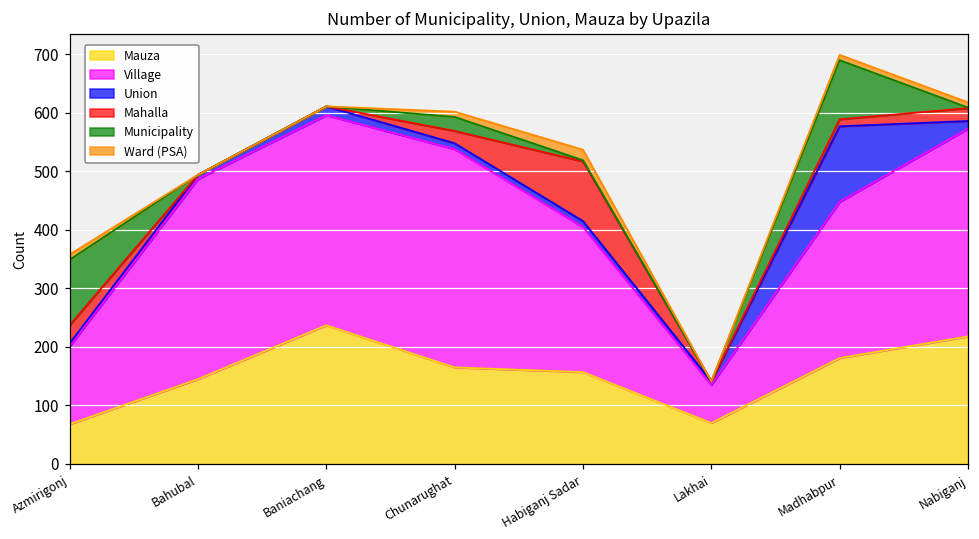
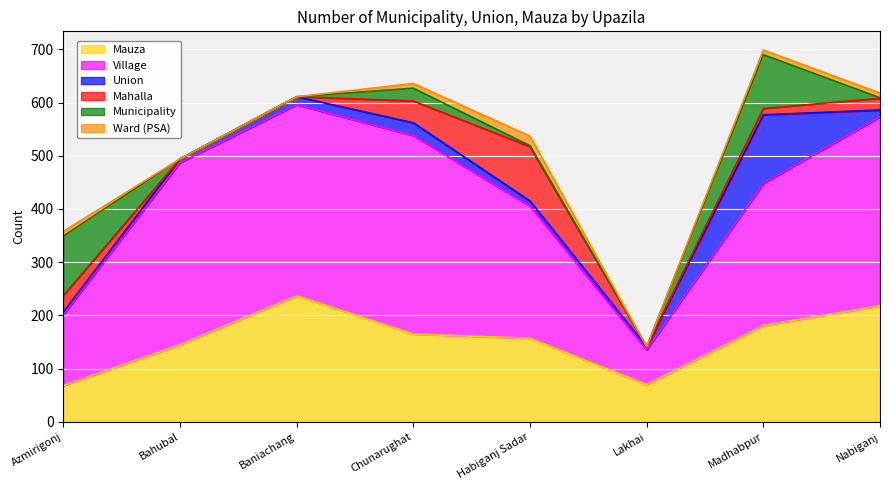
Union, Chunarughat: 10 -> 20
Mahalla, Chunarughat: 20 -> 40
